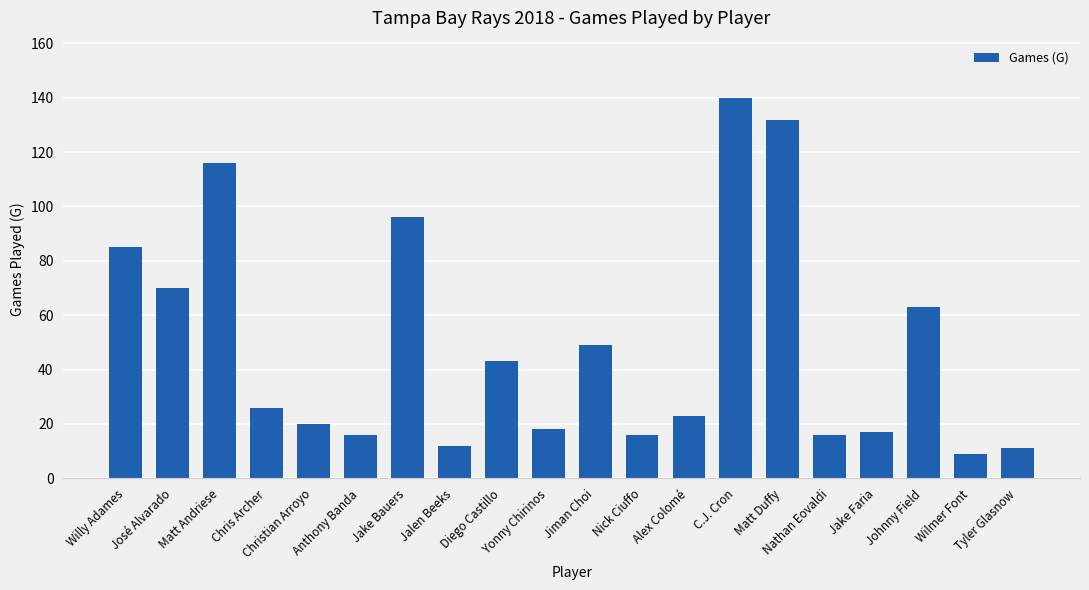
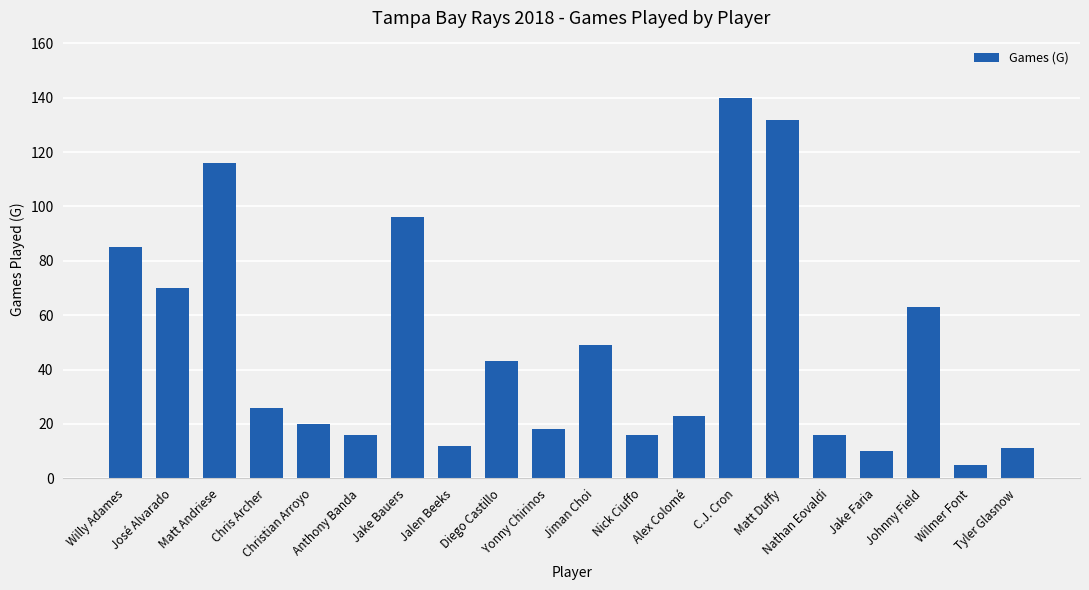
Jake Faria: 17 -> 10
Wilmer Font: 9 -> 5
